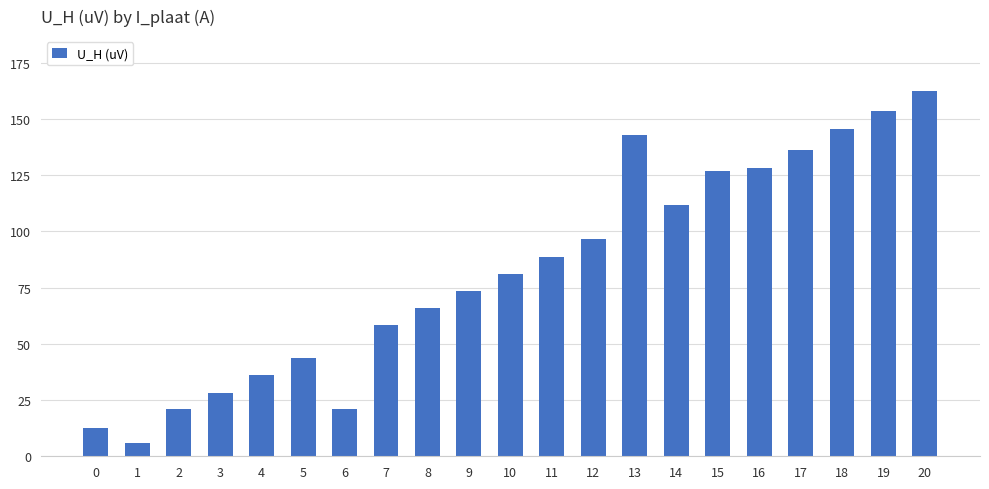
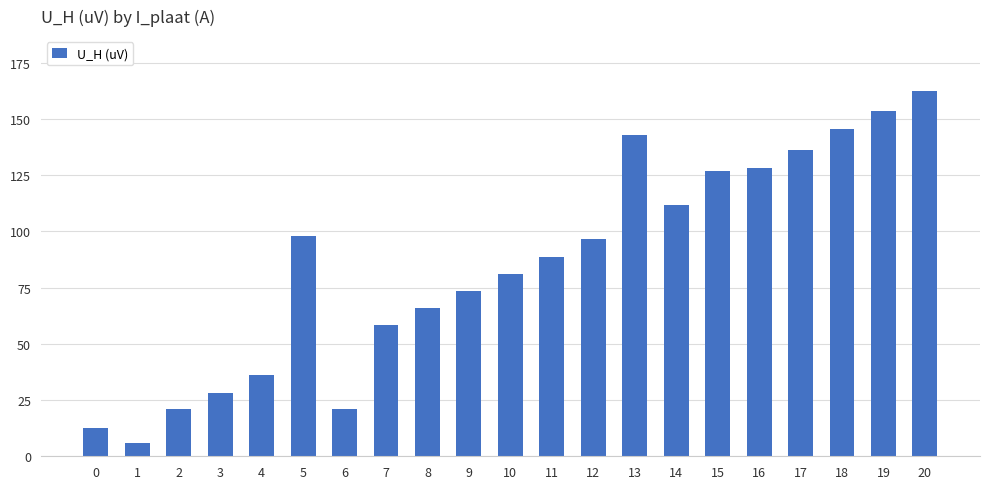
5: 44 -> 98
